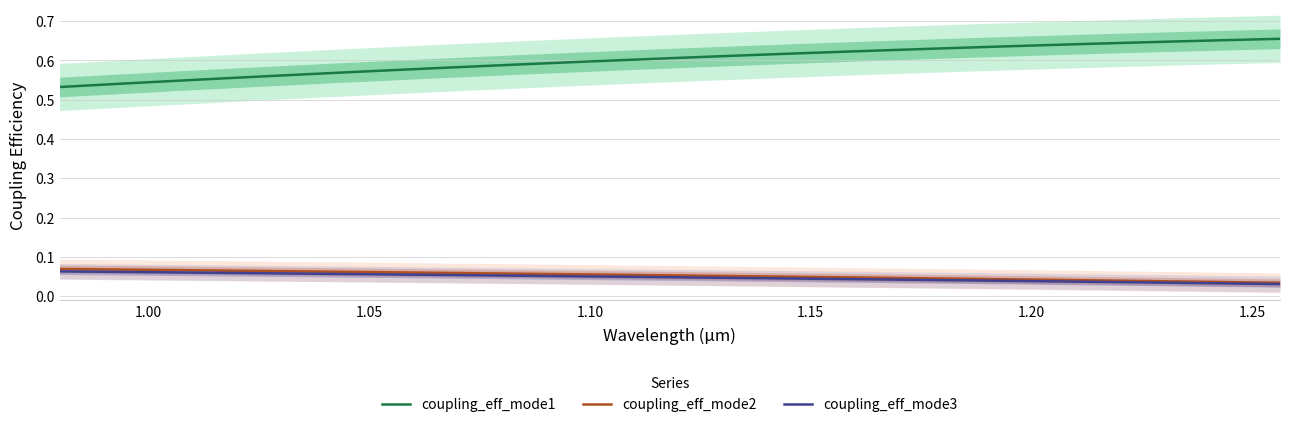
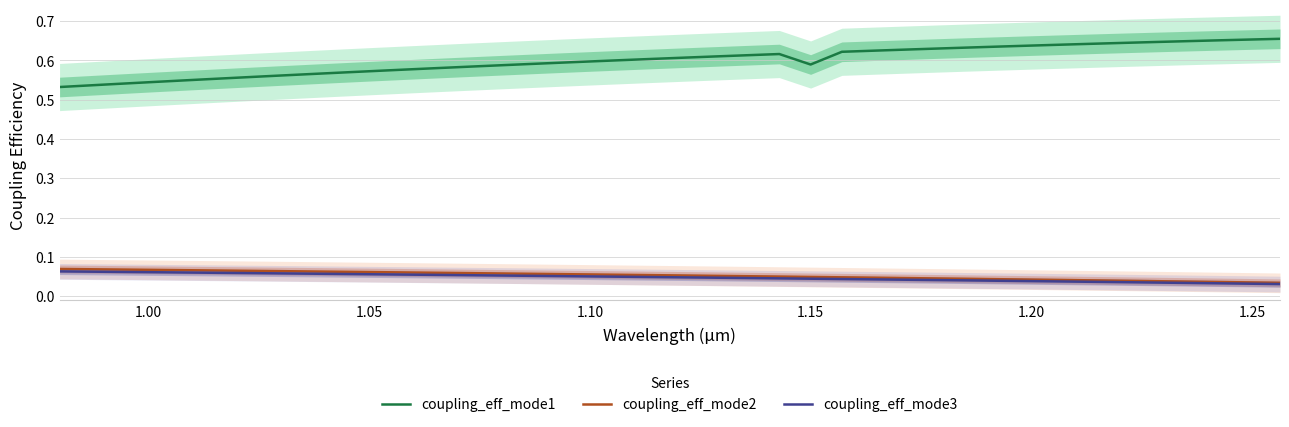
coupling_eff_mode1, 1.15: 0.62 -> 0.59
